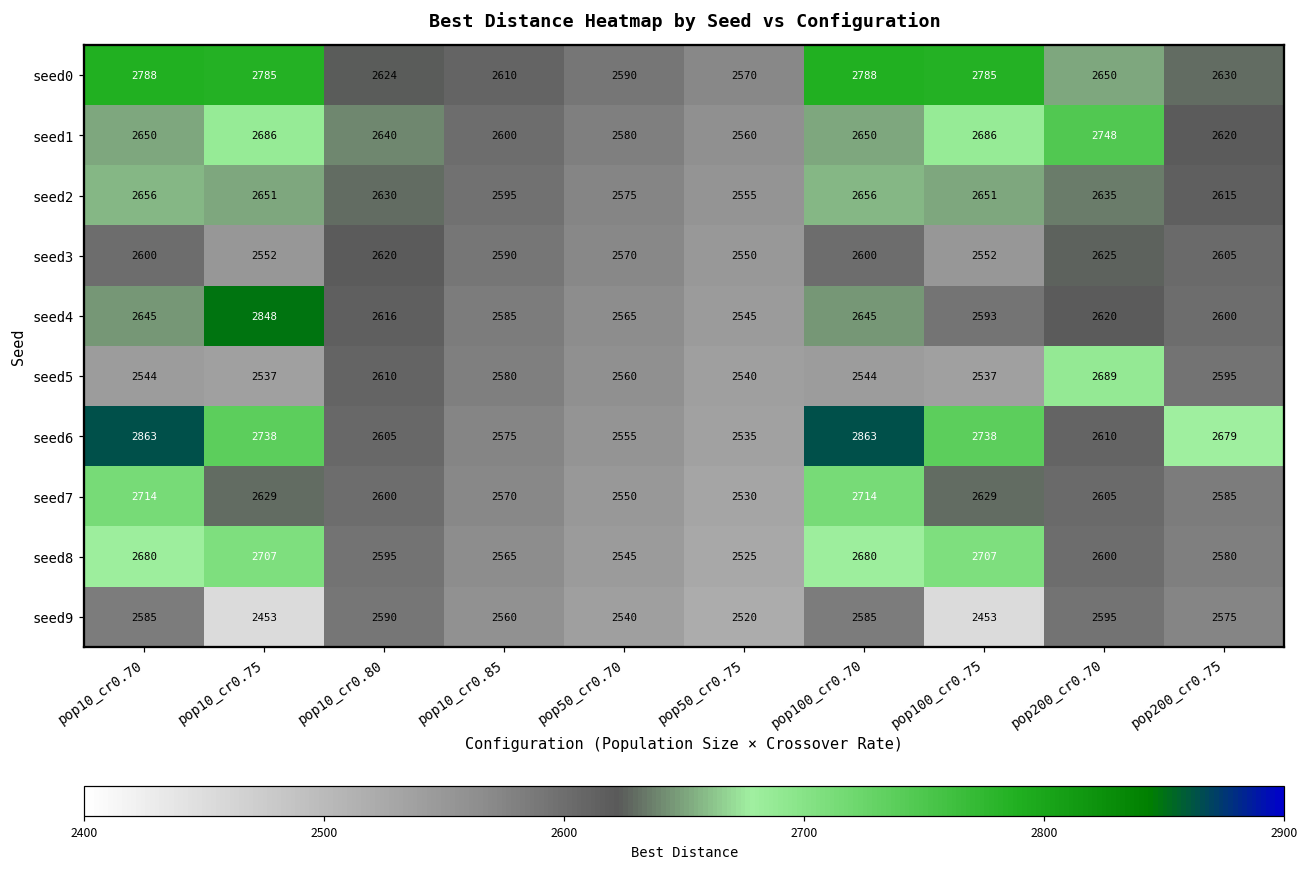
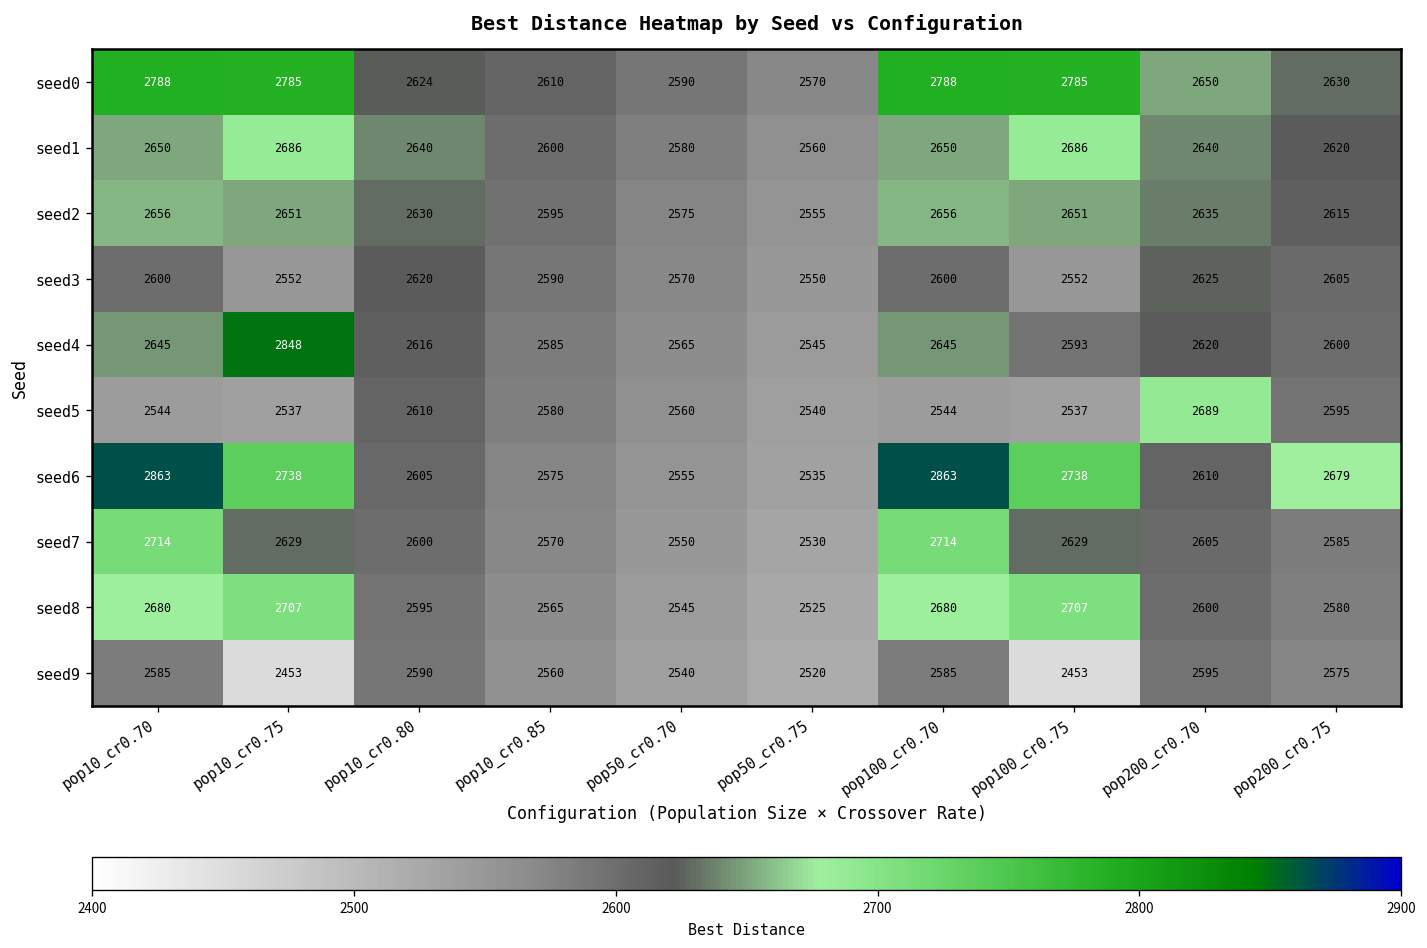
seed1, pop200_cr0.70: 2748 -> 2640
